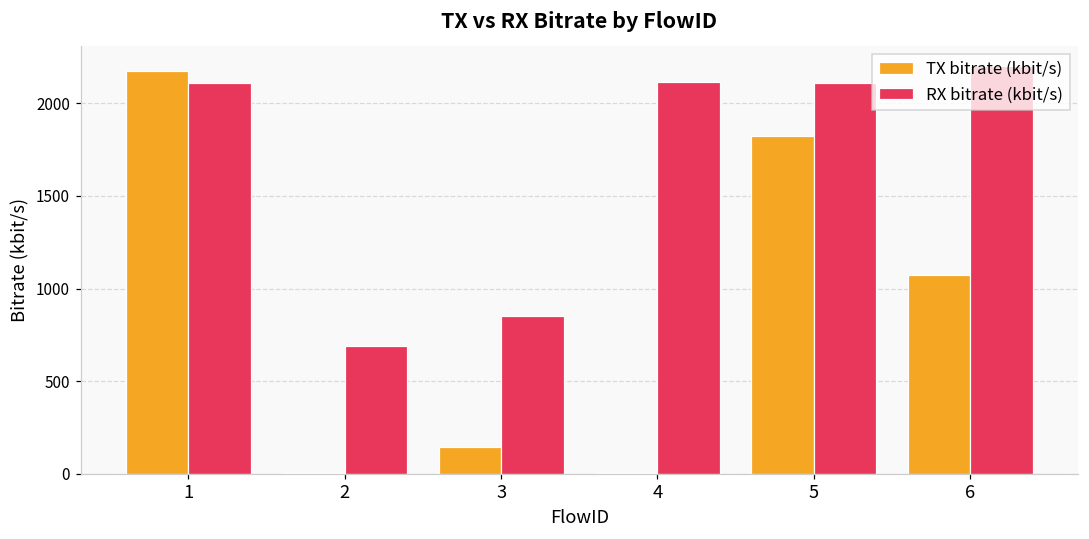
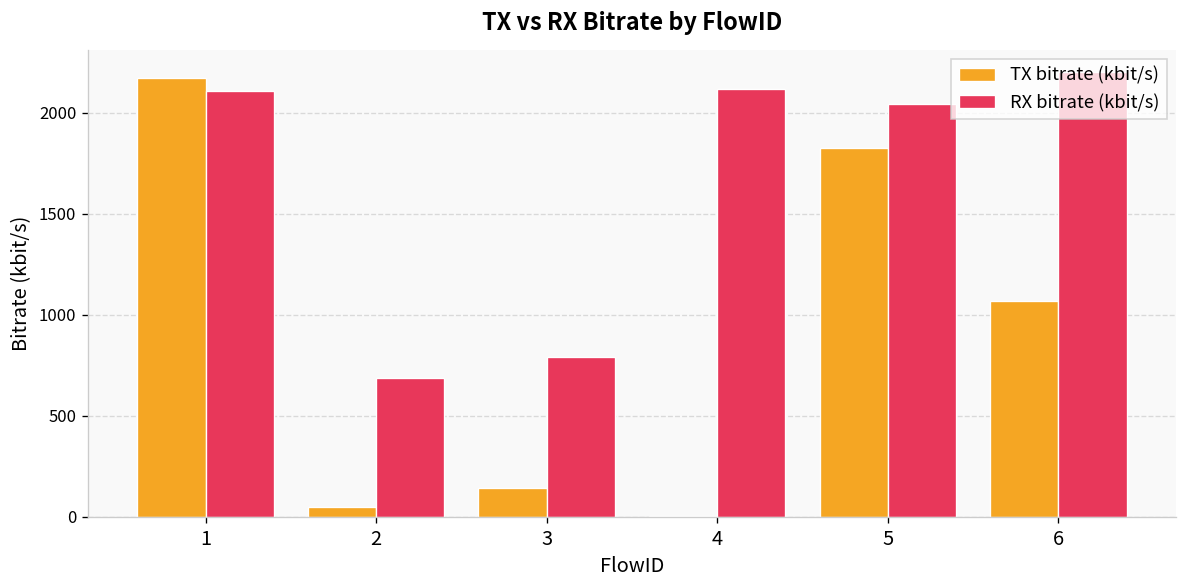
TX bitrate (kbit/s), 2: 0 -> 50
RX bitrate (kbit/s), 3: 850 -> 790
RX bitrate (kbit/s), 5: 2110 -> 2040
